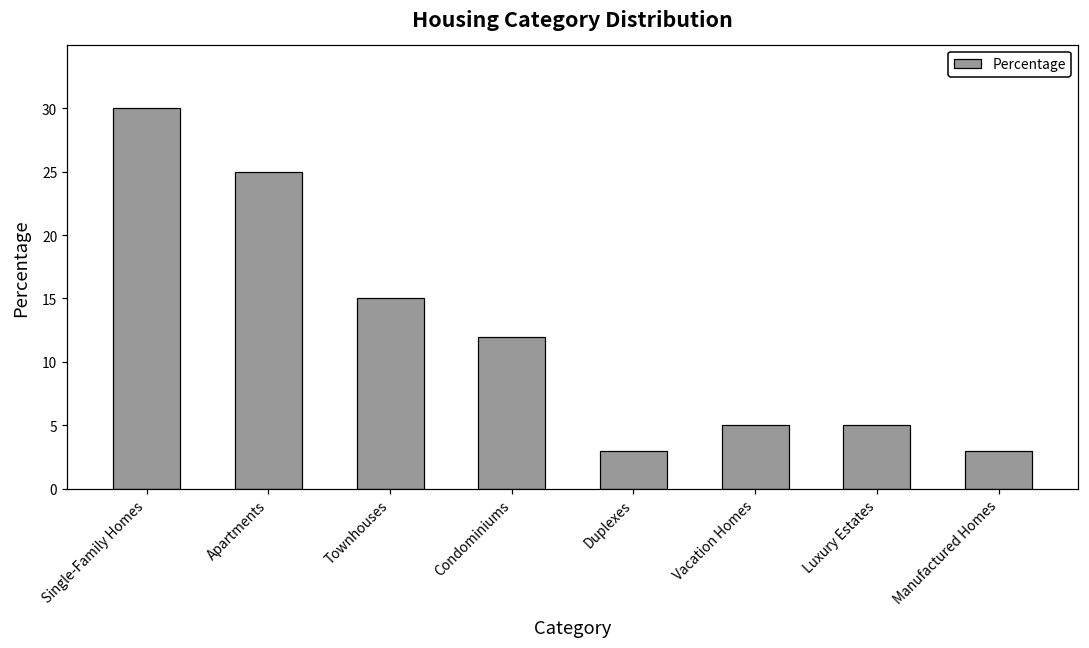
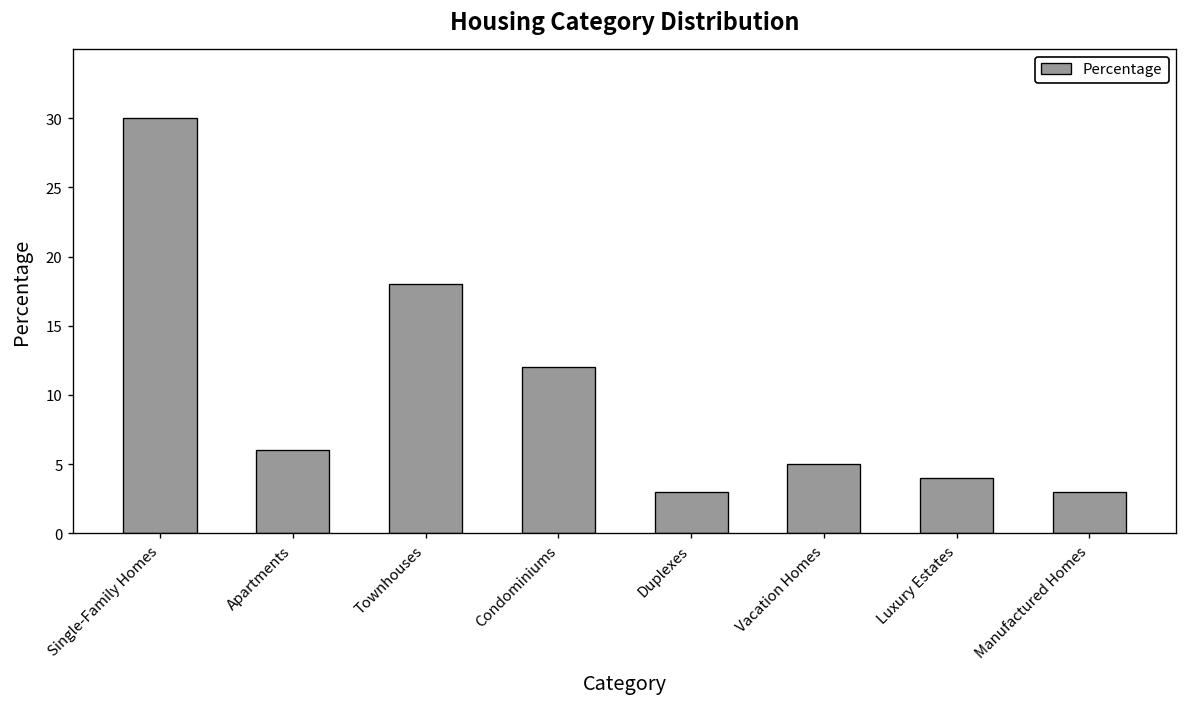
Apartments: 25 -> 6
Townhouses: 15 -> 18
Luxury Estates: 5 -> 4
